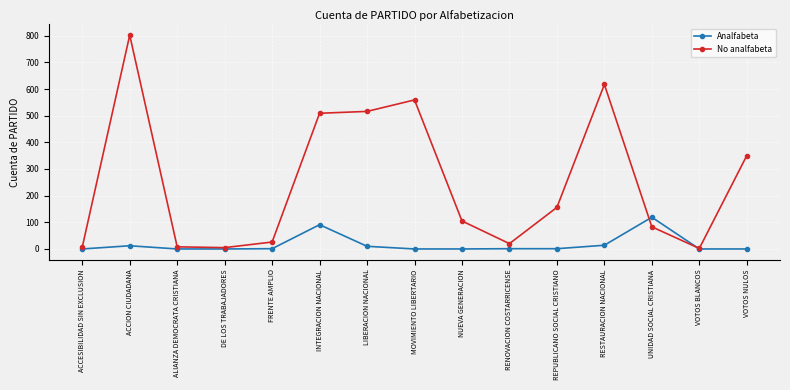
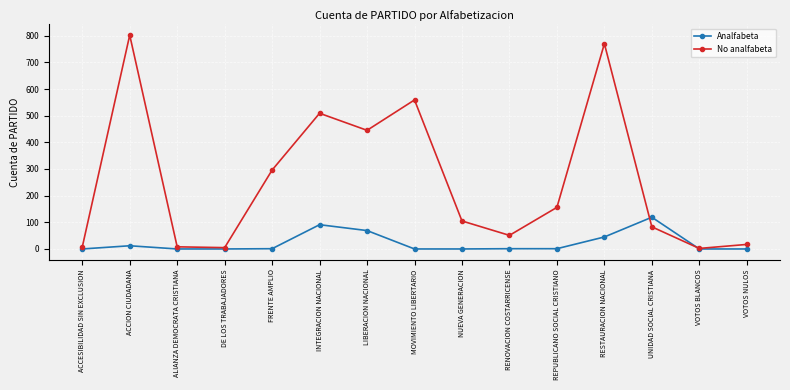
No analfabeta, FRENTE AMPLIO: 30 -> 300
Analfabeta, LIBERACION NACIONAL: 10 -> 70
No analfabeta, LIBERACION NACIONAL: 520 -> 450
No analfabeta, RENOVACION COSTARRICENSE: 20 -> 50
Analfabeta, RESTAURACION NACIONAL: 10 -> 50
No analfabeta, RESTAURACION NACIONAL: 620 -> 770
No analfabeta, VOTOS NULOS: 350 -> 20
